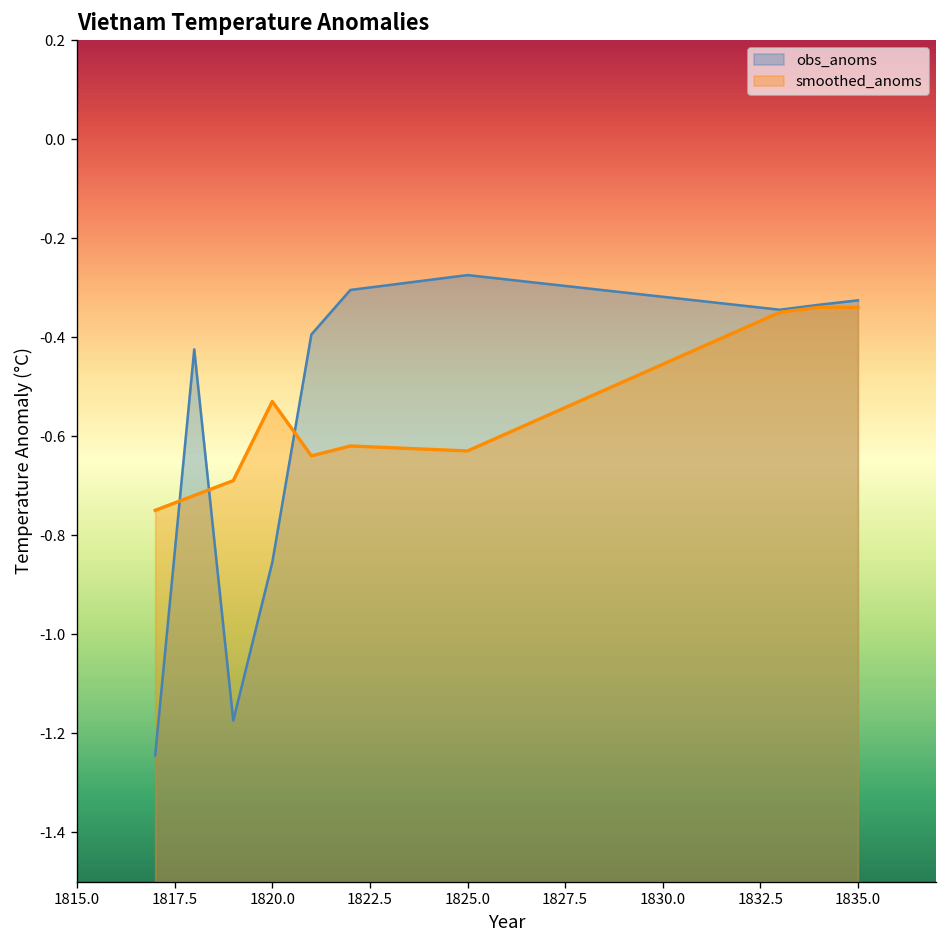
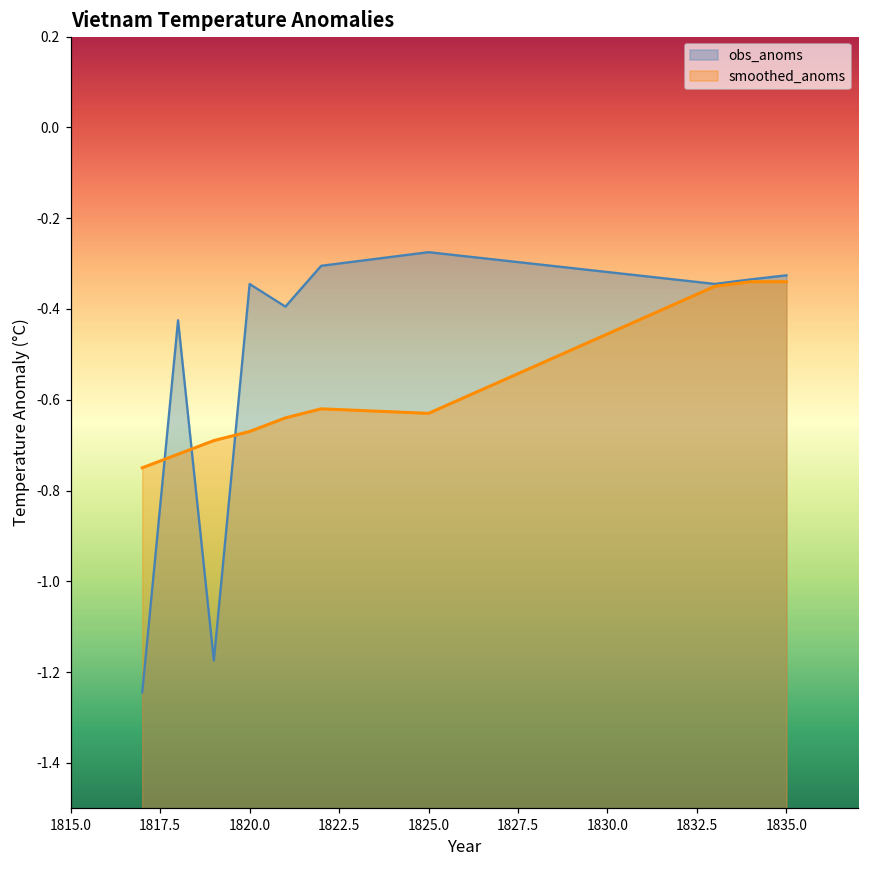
obs_anoms, 1820.0: -0.85 -> -0.34
smoothed_anoms, 1820.0: -0.53 -> -0.67
